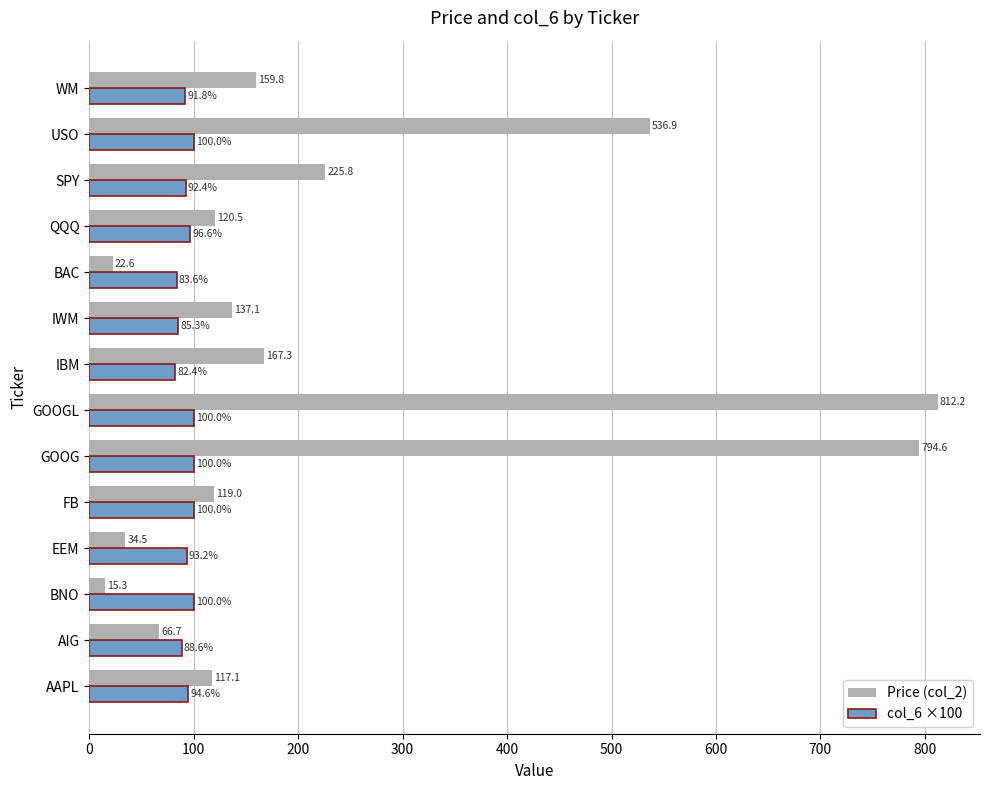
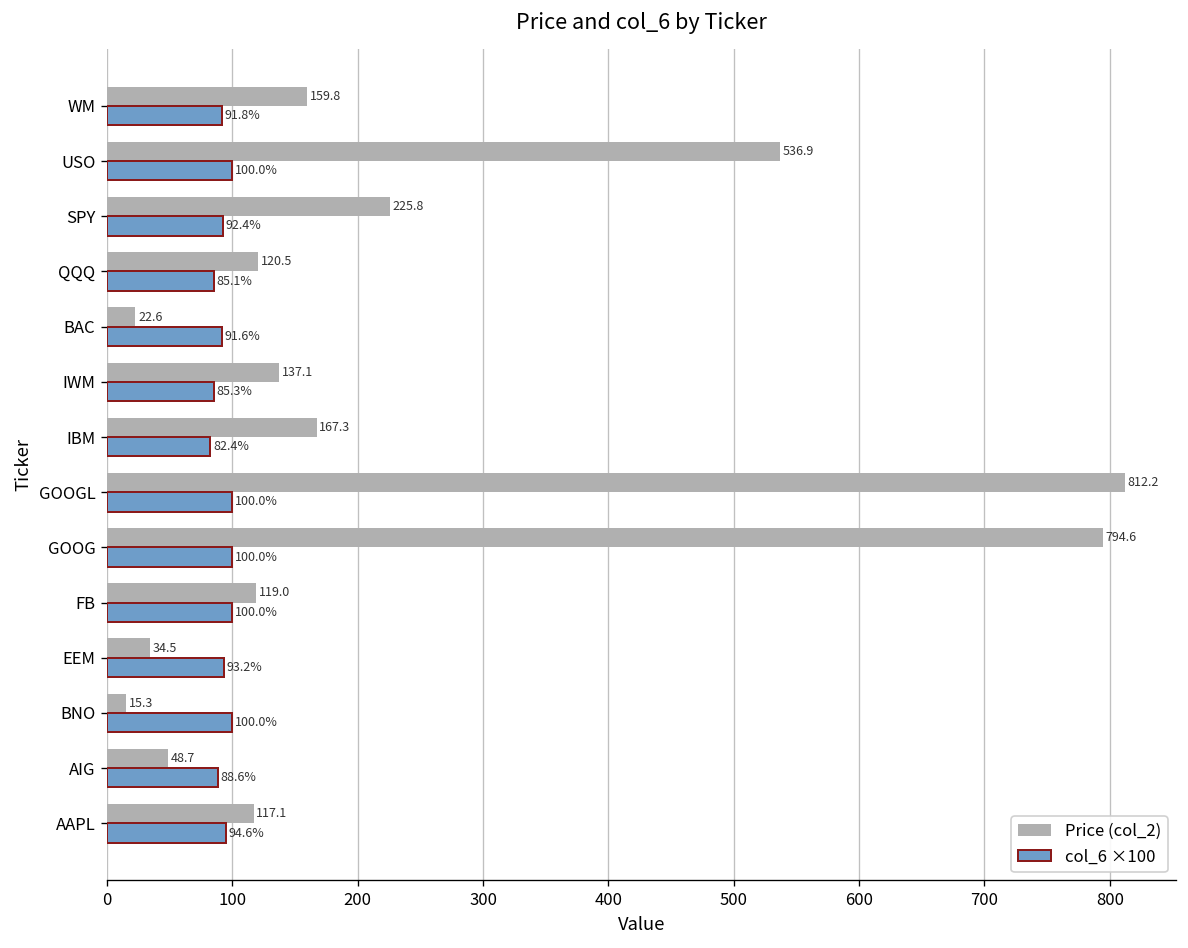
col_6 ×100, QQQ: 96.6% -> 85.1%
col_6 ×100, BAC: 83.6% -> 91.6%
Price (col_2), AIG: 66.7 -> 48.7
